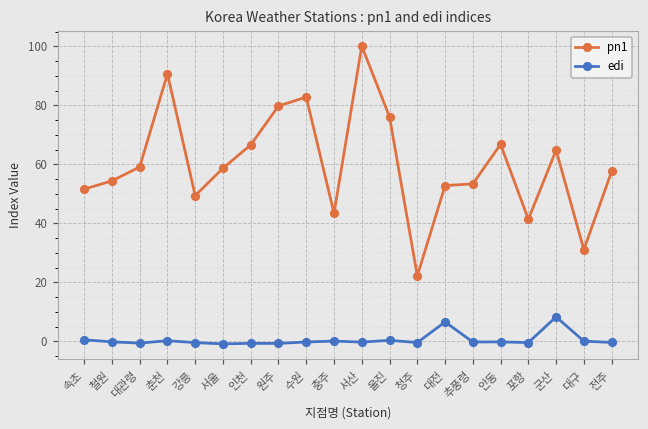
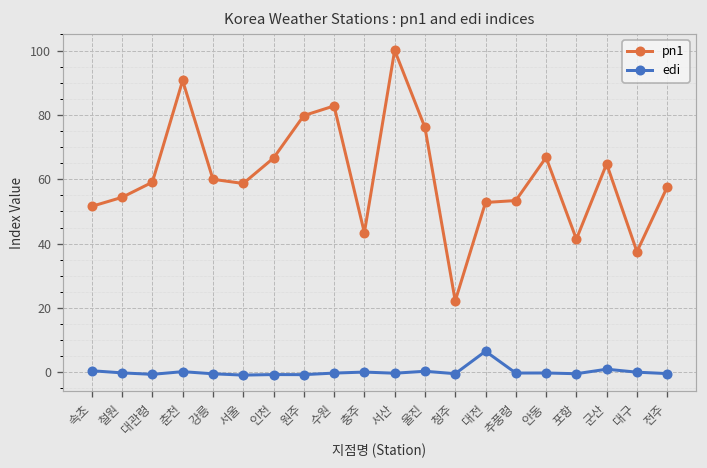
pn1, 강릉: 49 -> 60
edi, 군산: 8 -> 1
pn1, 대구: 31 -> 38
